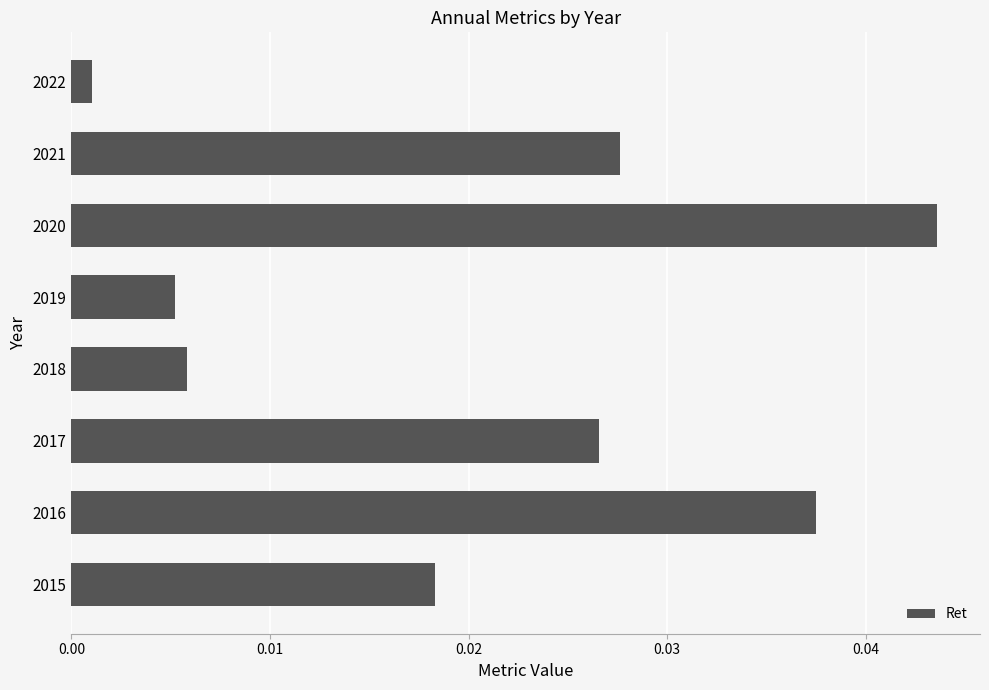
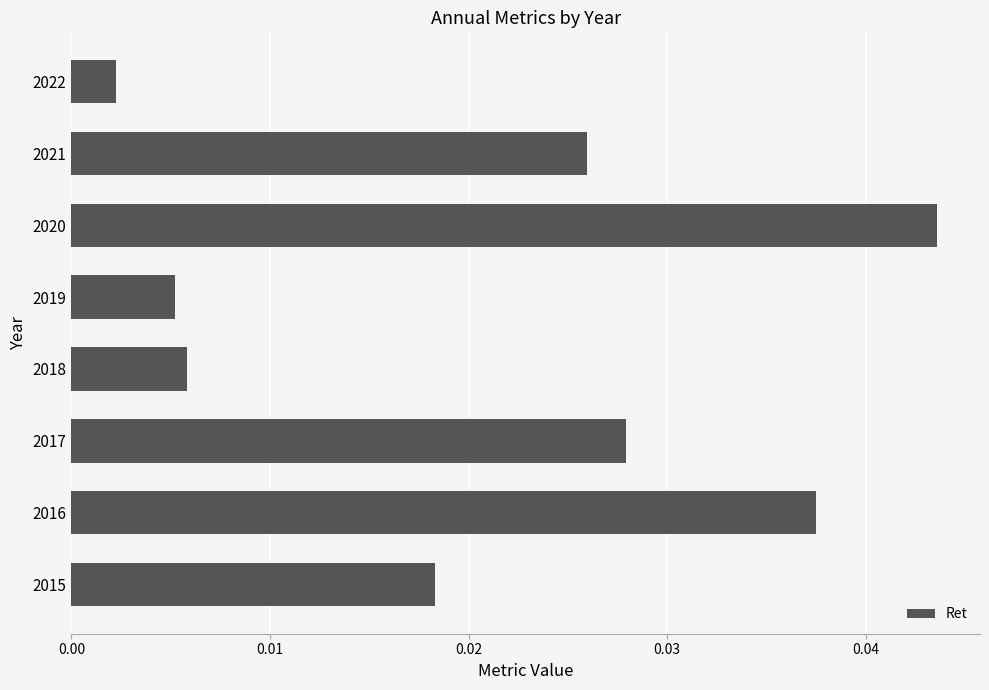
2022: 0.0011 -> 0.0023
2021: 0.0276 -> 0.0260
2017: 0.0266 -> 0.0279
